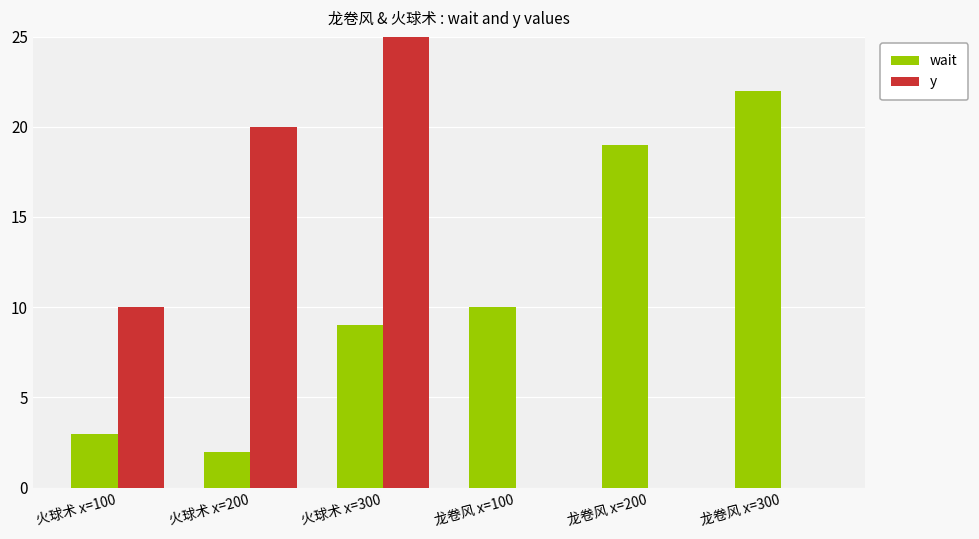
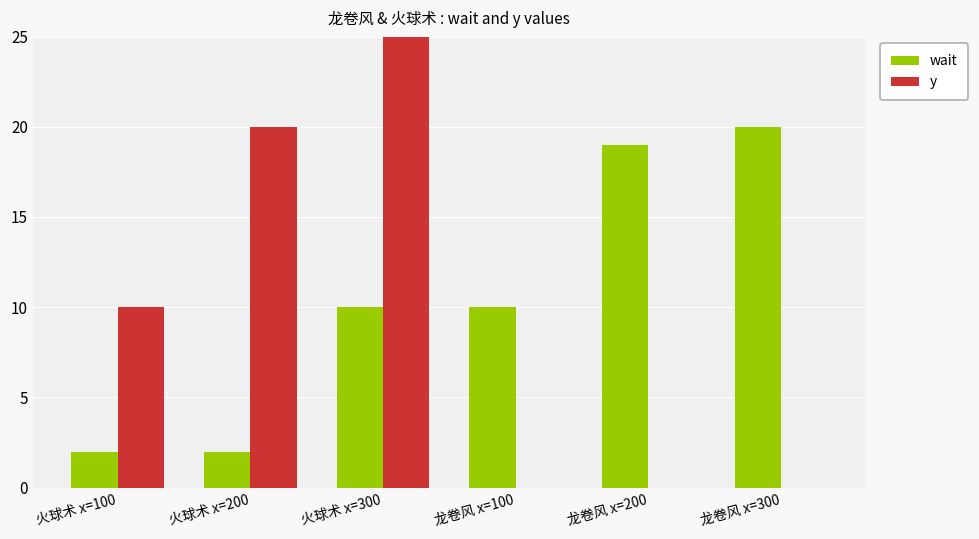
wait, 火球术 x=100: 3 -> 2
wait, 火球术 x=300: 9 -> 10
wait, 龙卷风 x=300: 22 -> 20
